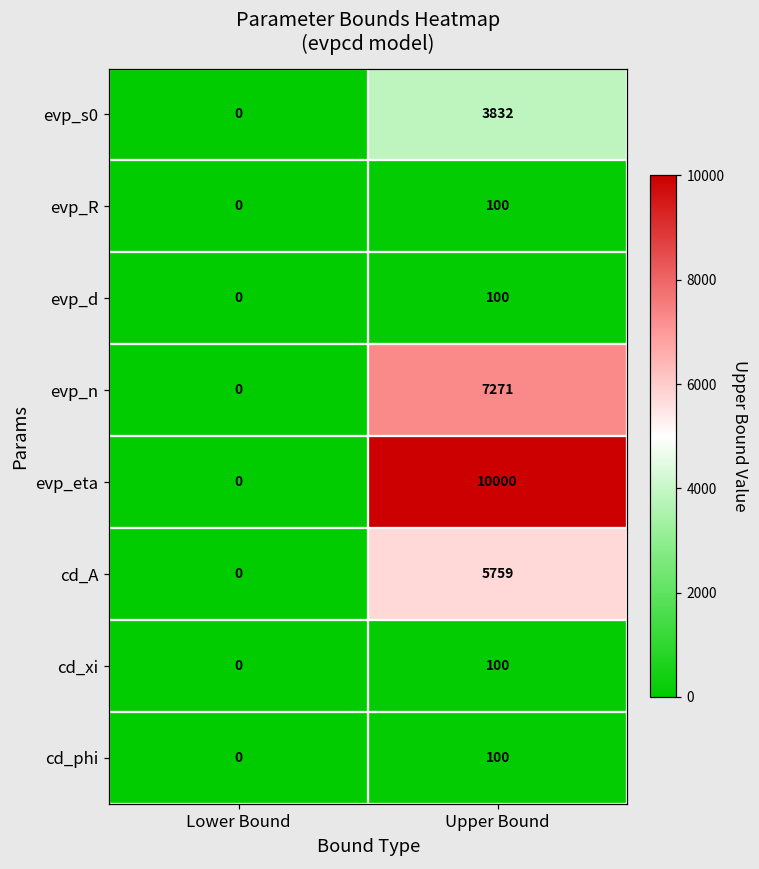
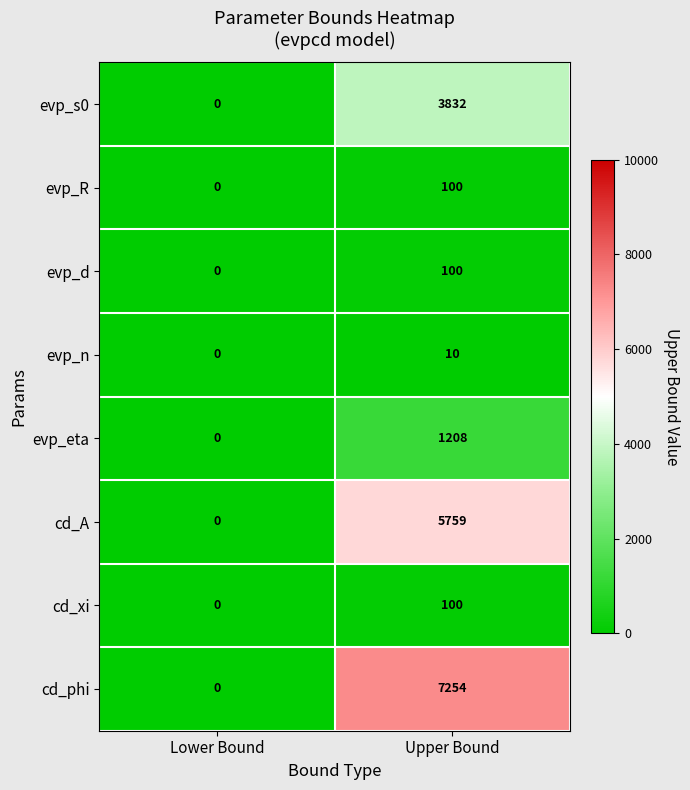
evp_n, Upper Bound: 7271 -> 10
evp_eta, Upper Bound: 10000 -> 1208
cd_phi, Upper Bound: 100 -> 7254
